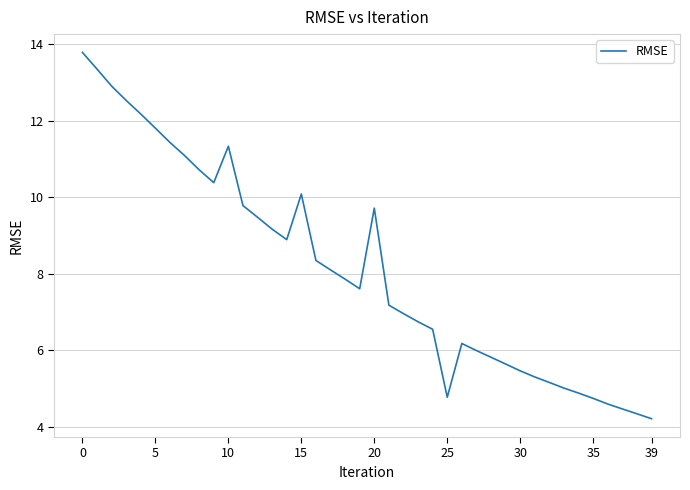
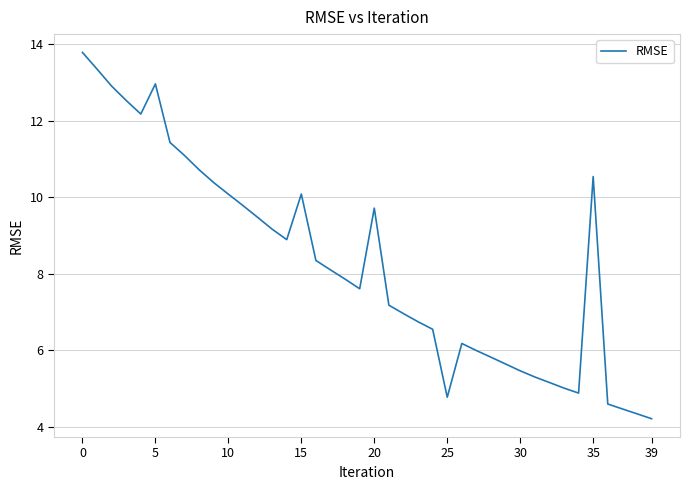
5: 11.8 -> 13.0
10: 11.3 -> 10.1
35: 4.7 -> 10.5
